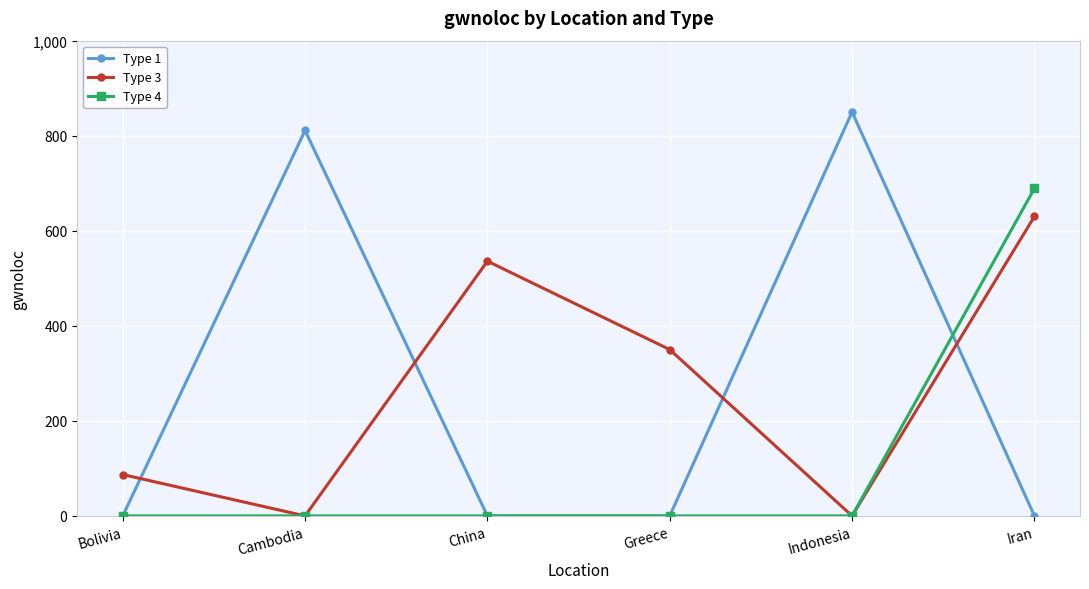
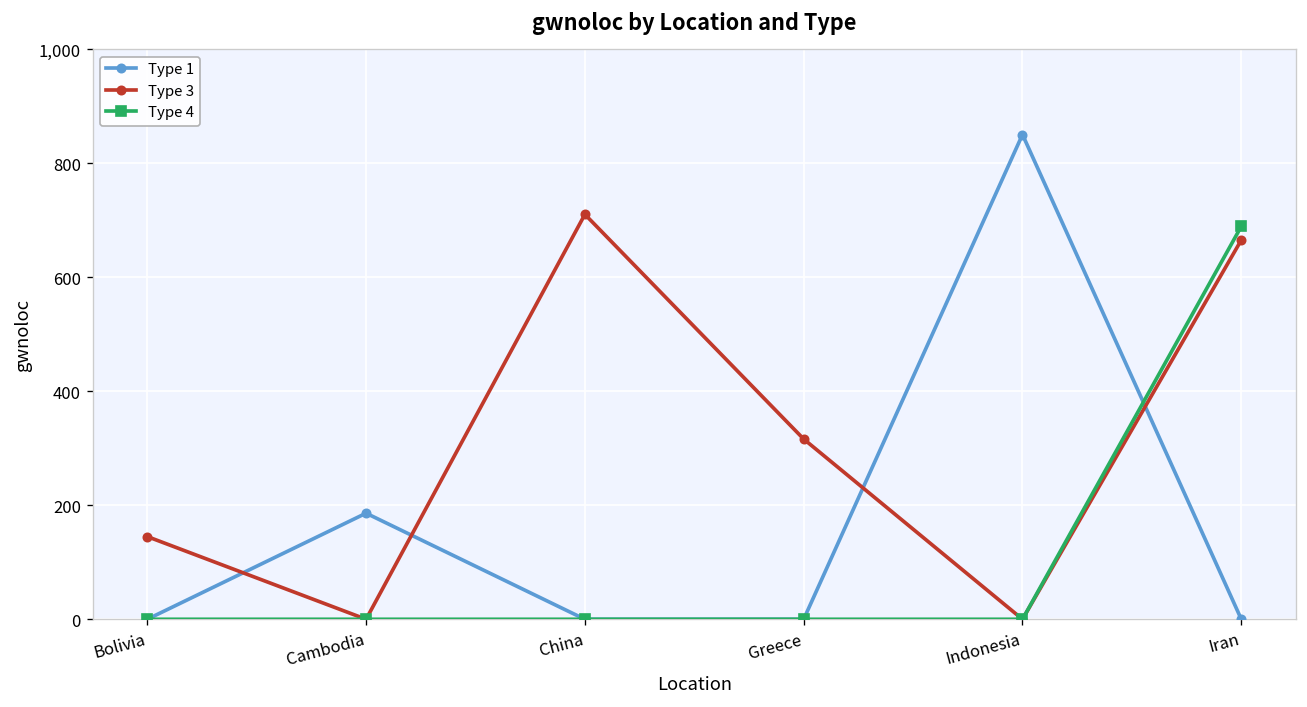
Type 3, Bolivia: 90 -> 150
Type 1, Cambodia: 810 -> 190
Type 3, China: 540 -> 710
Type 3, Greece: 350 -> 320
Type 3, Iran: 630 -> 670
